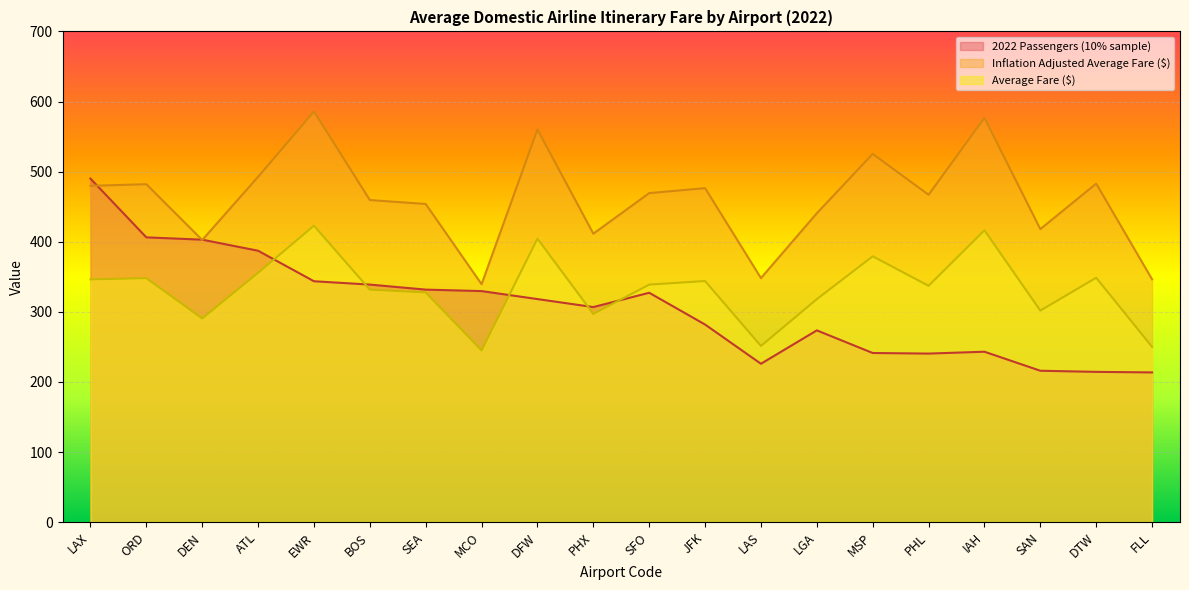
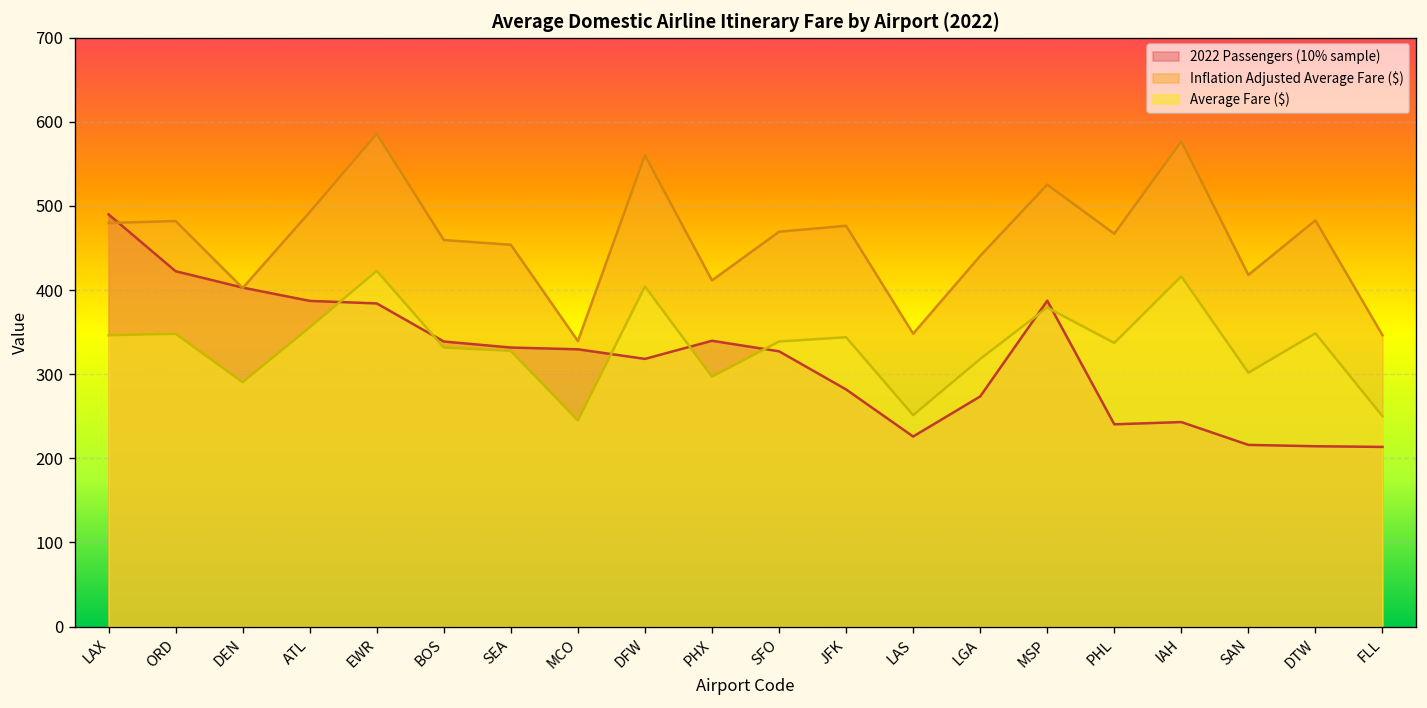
2022 Passengers (10% sample), ORD: 410 -> 420
2022 Passengers (10% sample), EWR: 340 -> 380
2022 Passengers (10% sample), PHX: 310 -> 340
2022 Passengers (10% sample), MSP: 240 -> 390
